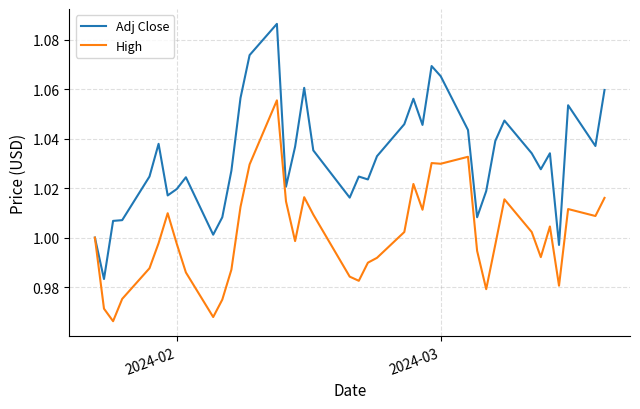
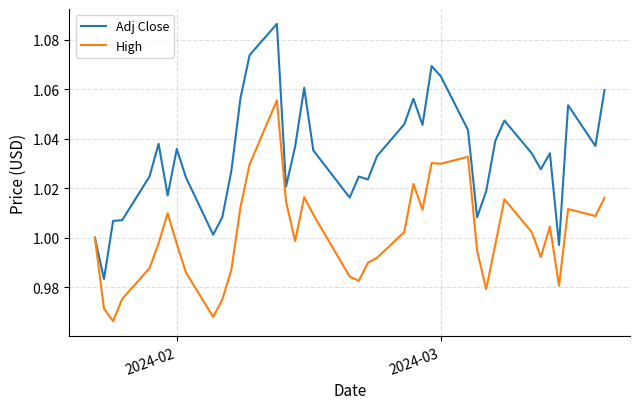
Adj Close, 2024-02: 1.020 -> 1.036
